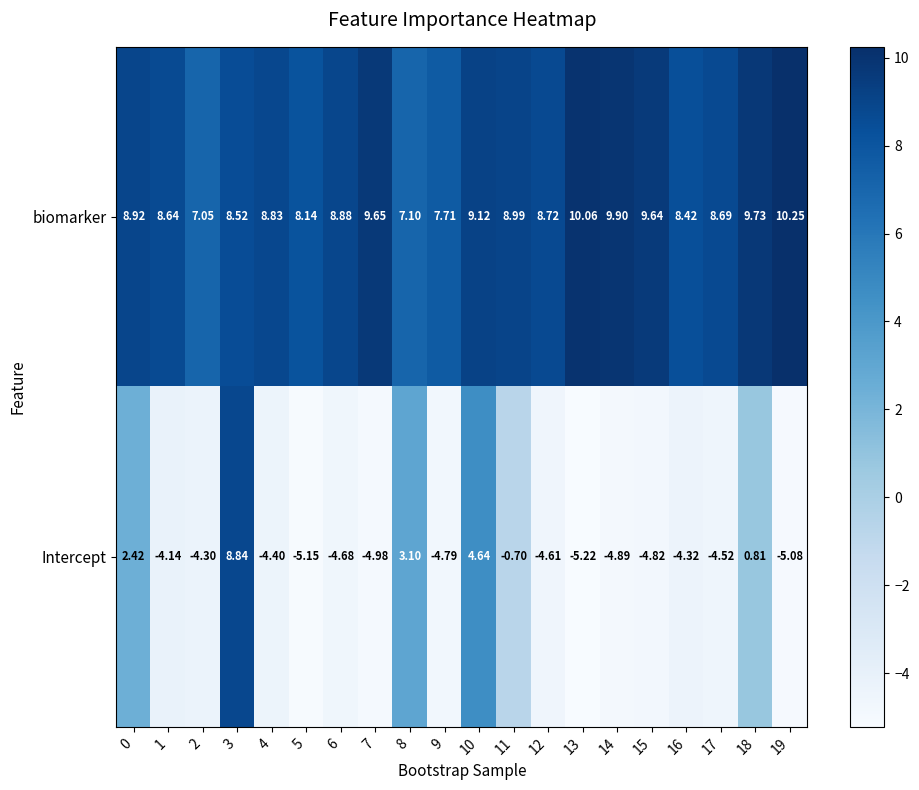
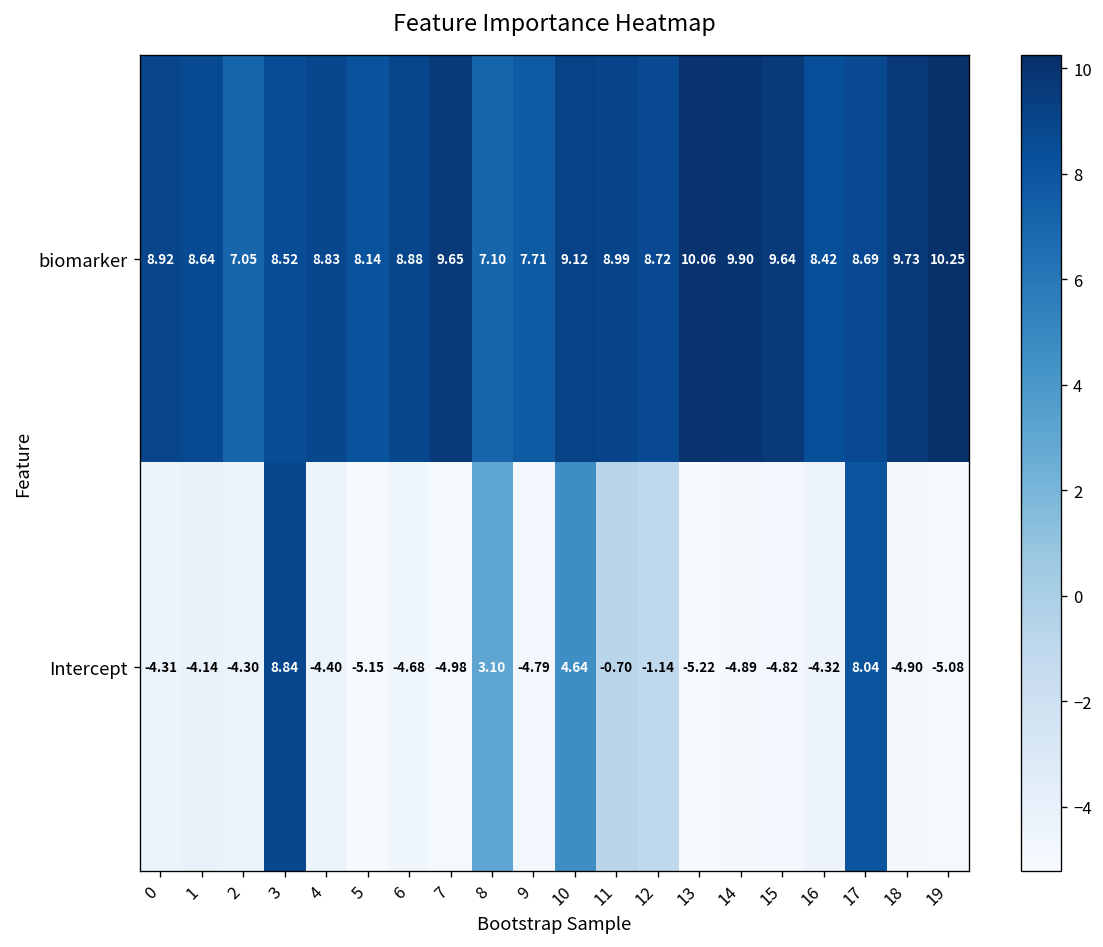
Intercept, 0: 2.42 -> -4.31
Intercept, 12: -4.61 -> -1.14
Intercept, 17: -4.52 -> 8.04
Intercept, 18: 0.81 -> -4.90
